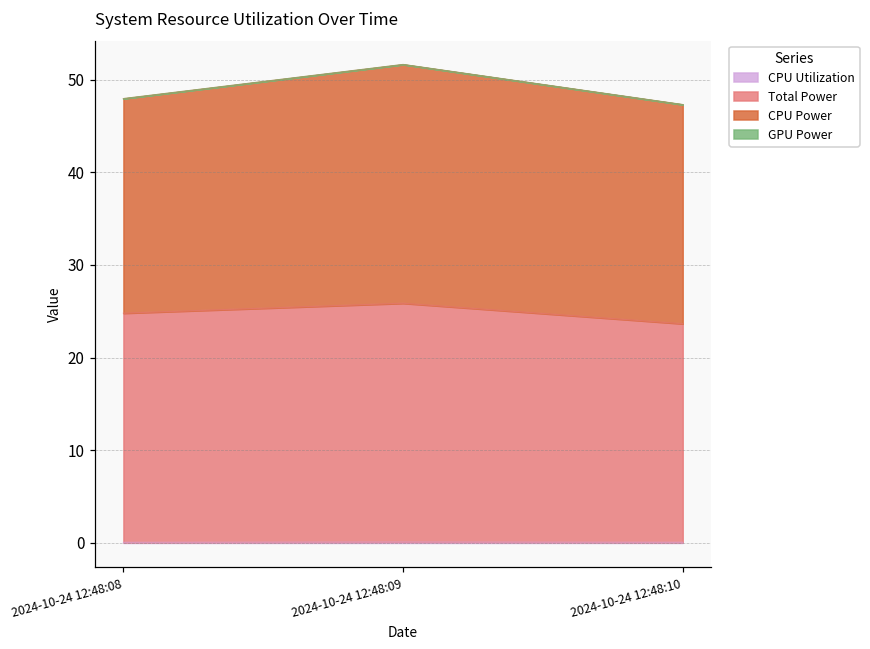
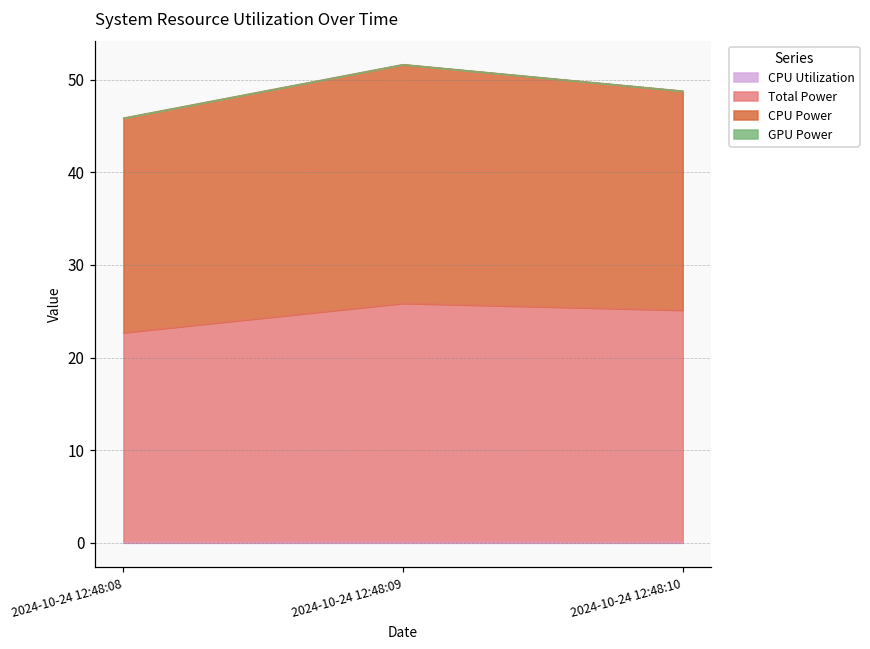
Total Power, 2024-10-24 12:48:08: 25 -> 23
Total Power, 2024-10-24 12:48:10: 24 -> 25
